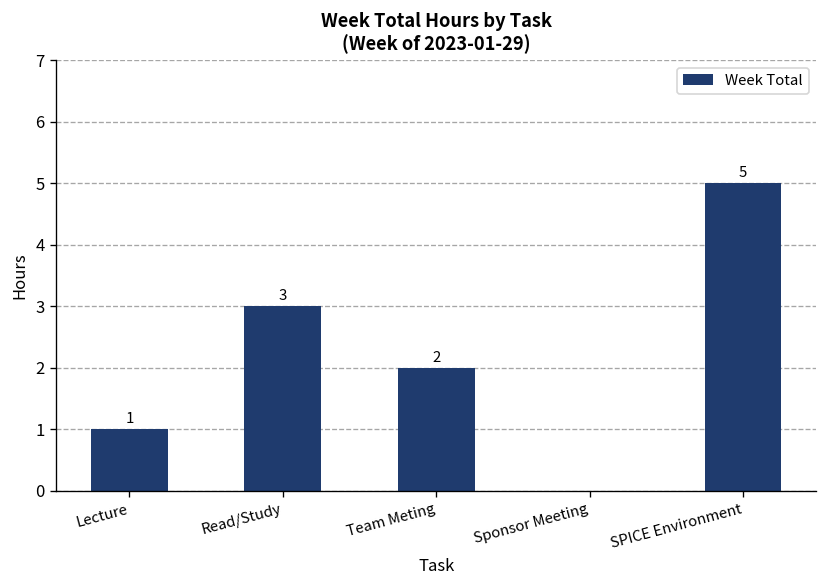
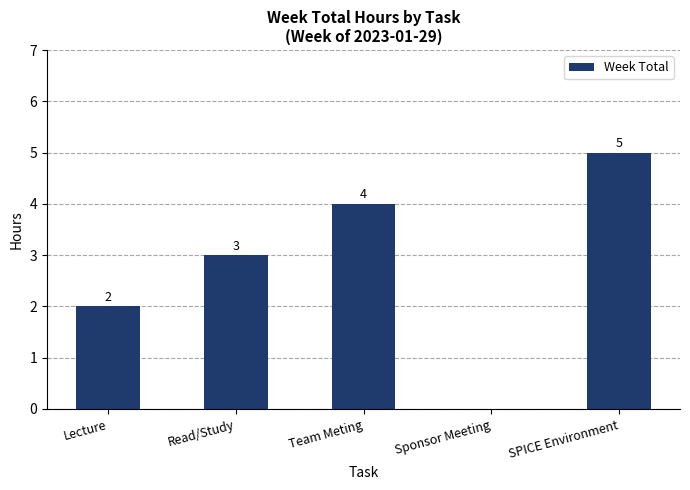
Lecture: 1 -> 2
Team Meting: 2 -> 4
